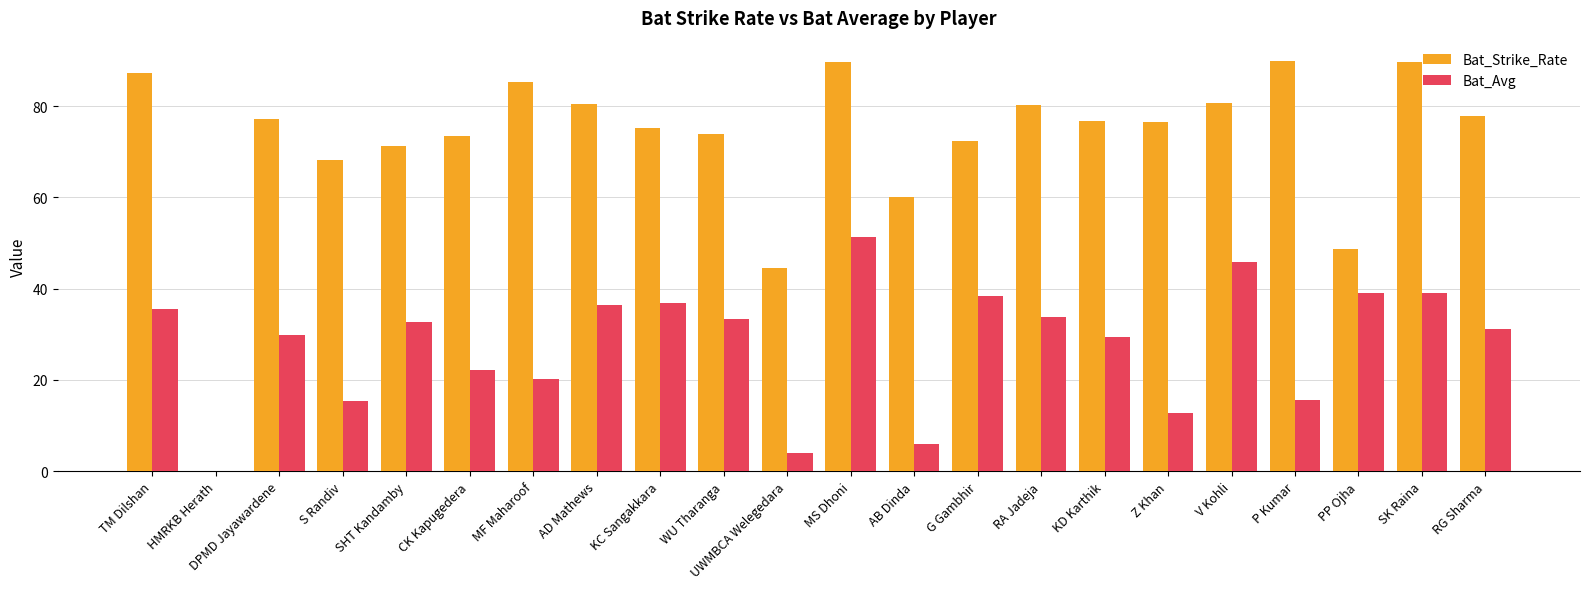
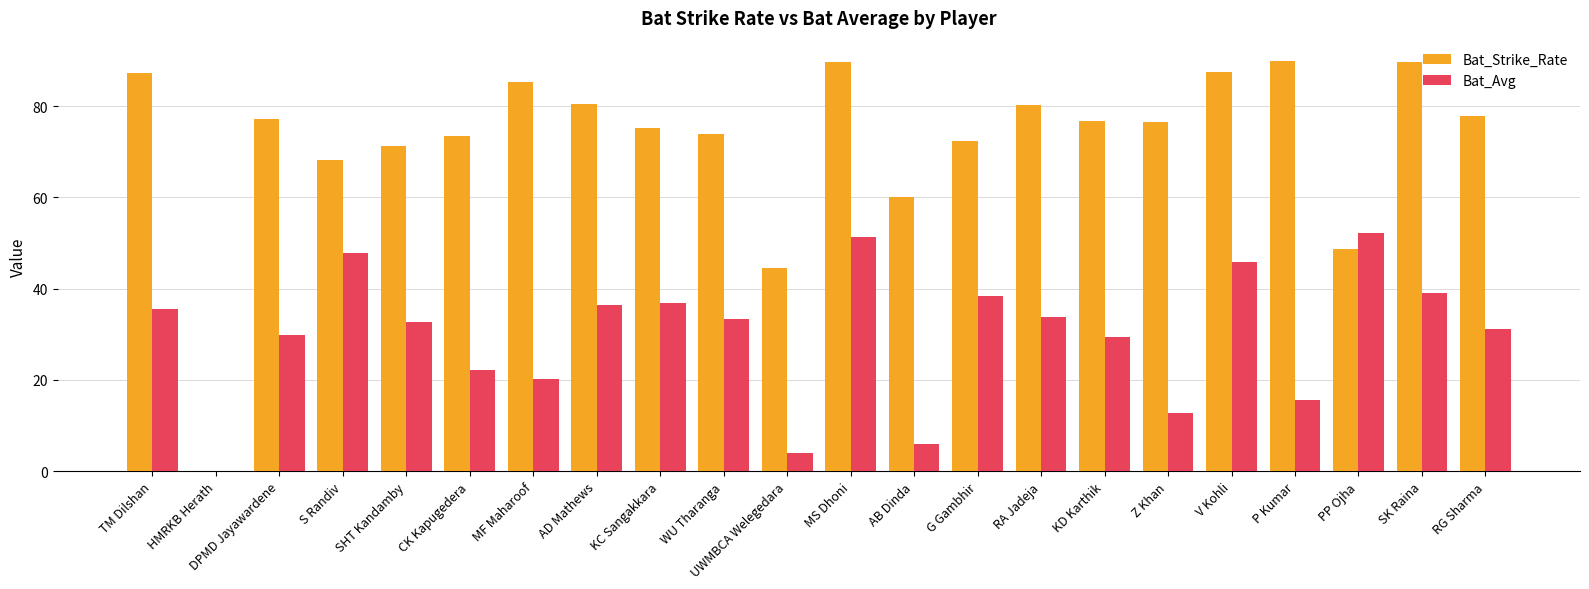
Bat_Avg, S Randiv: 15 -> 48
Bat_Strike_Rate, V Kohli: 81 -> 87
Bat_Avg, PP Ojha: 39 -> 52
